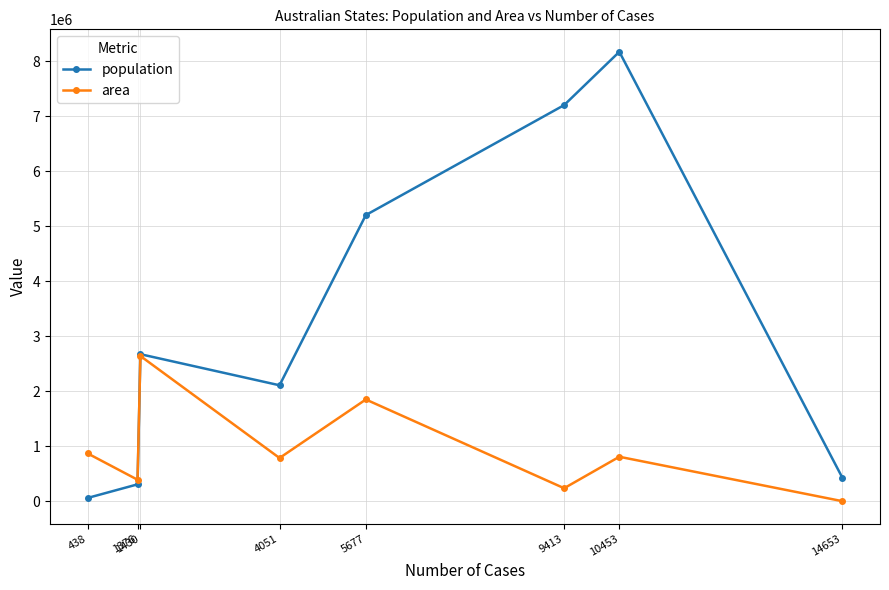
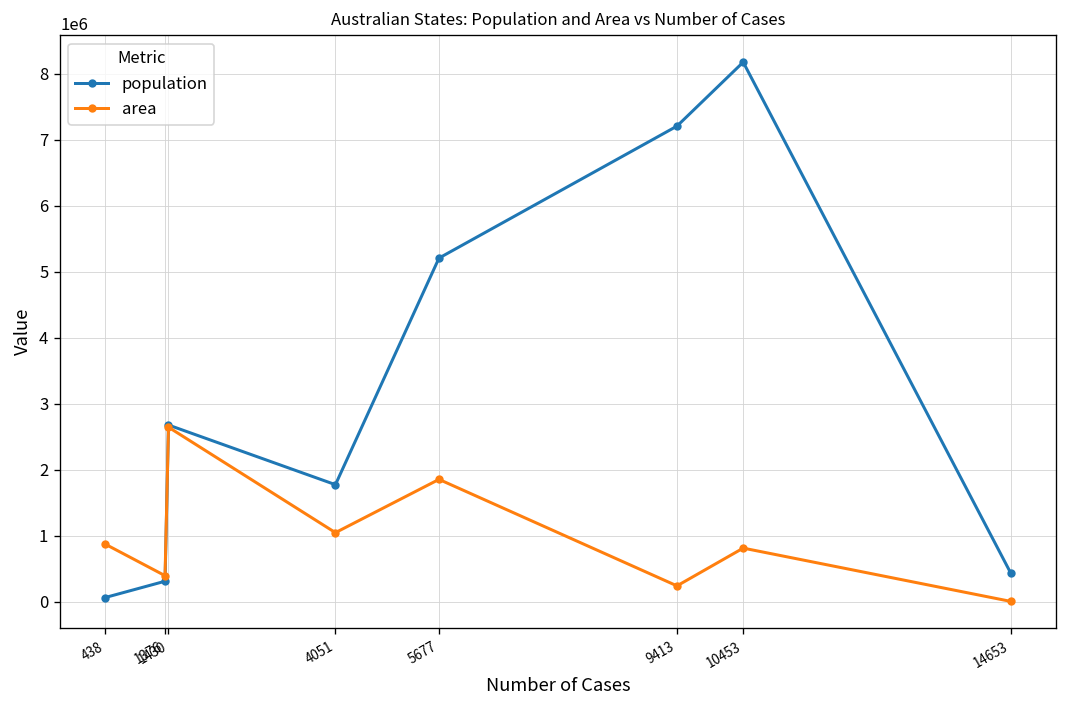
population, 4051: 2100000 -> 1800000
area, 4051: 800000 -> 1000000
